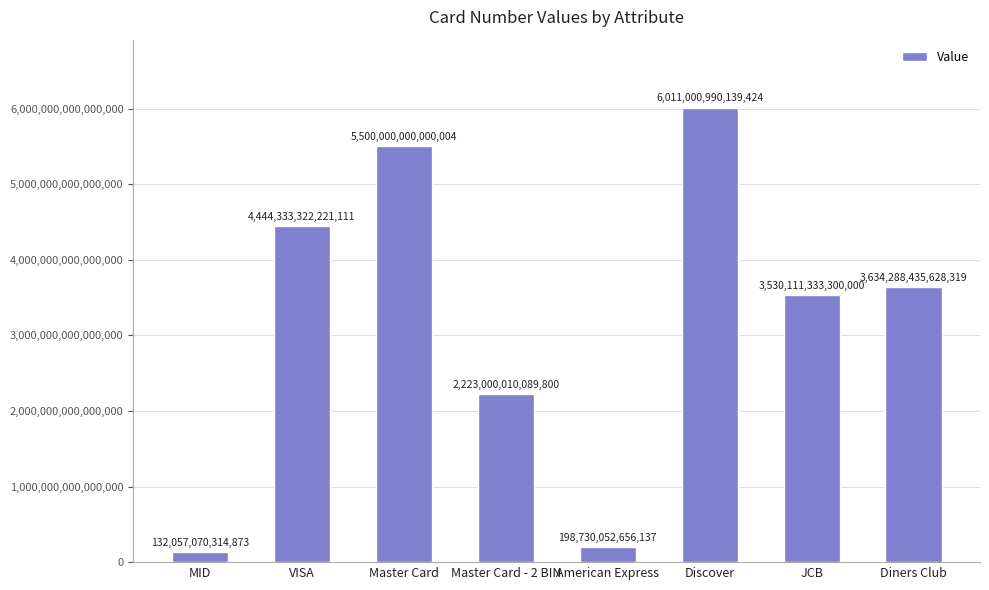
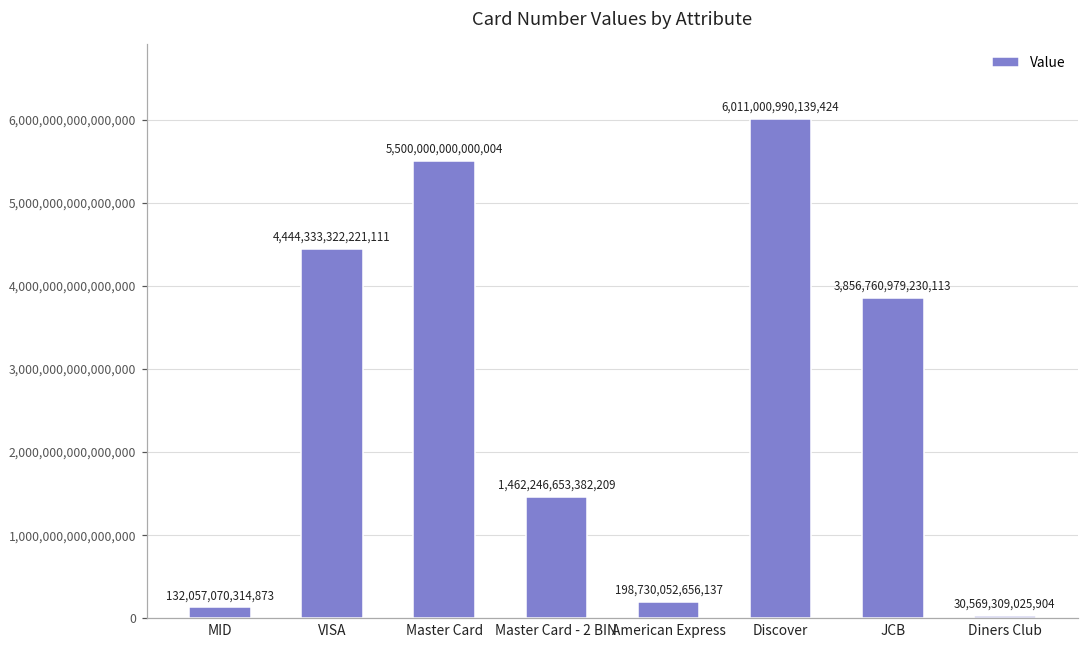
Master Card - 2 BIN: 2,223,000,010,089,800 -> 1,462,246,653,382,209
JCB: 3,530,111,333,300,000 -> 3,856,760,979,230,113
Diners Club: 3,634,288,435,628,319 -> 30,569,309,025,904
